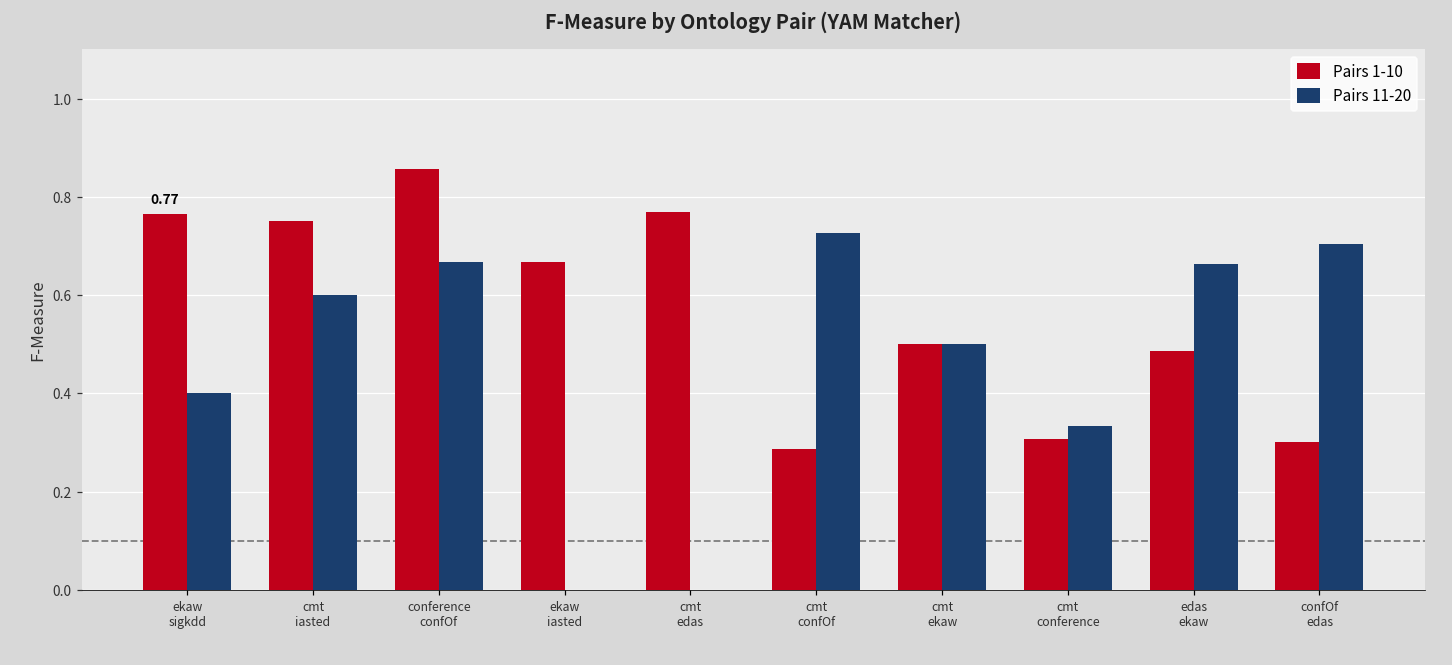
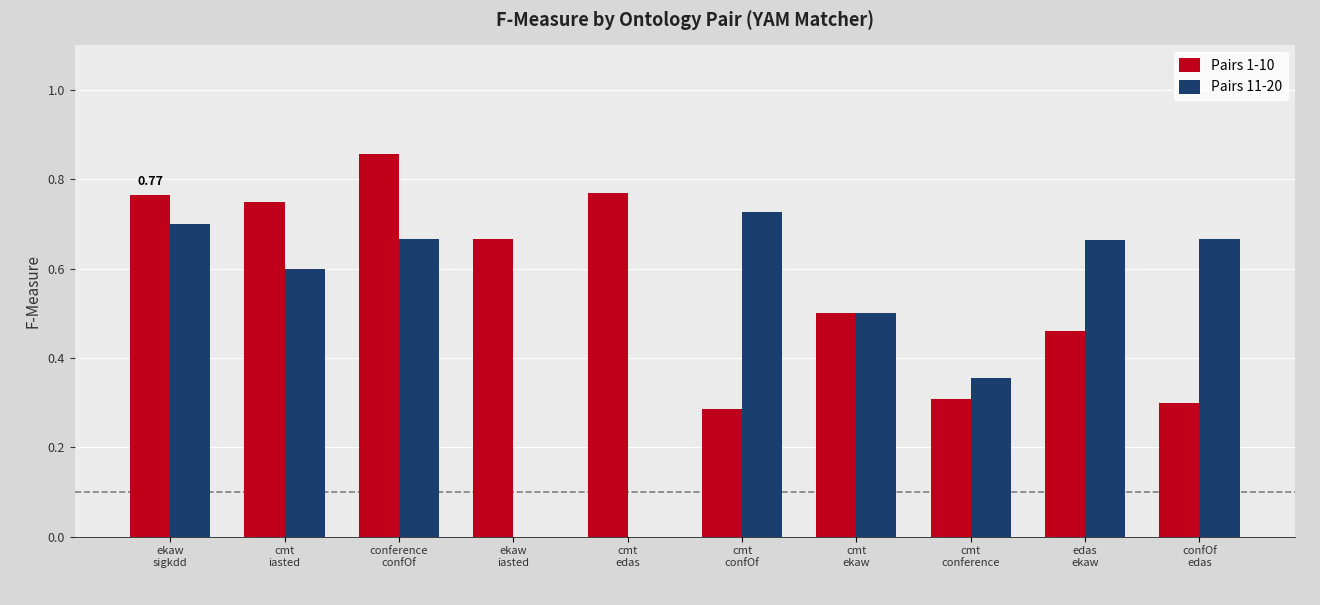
Pairs 11-20, ekaw sigkdd: 0.4 -> 0.7
Pairs 11-20, cmt conference: 0.33 -> 0.36
Pairs 1-10, edas ekaw: 0.49 -> 0.46
Pairs 11-20, confOf edas: 0.70 -> 0.67
